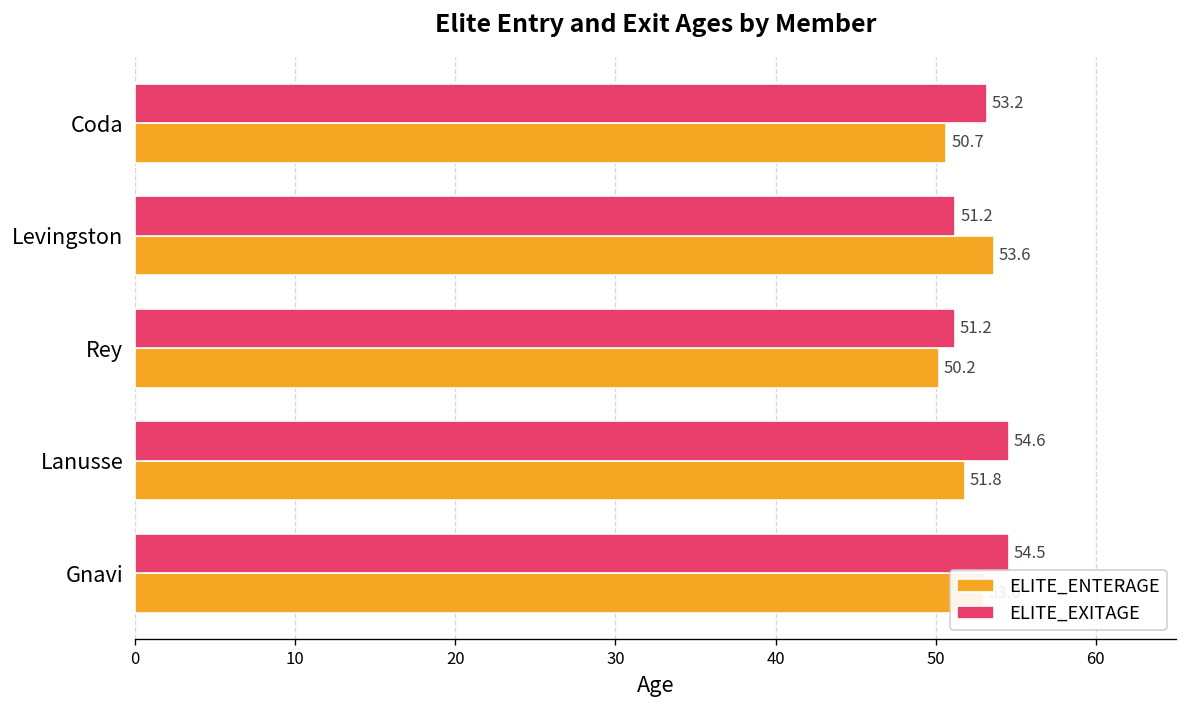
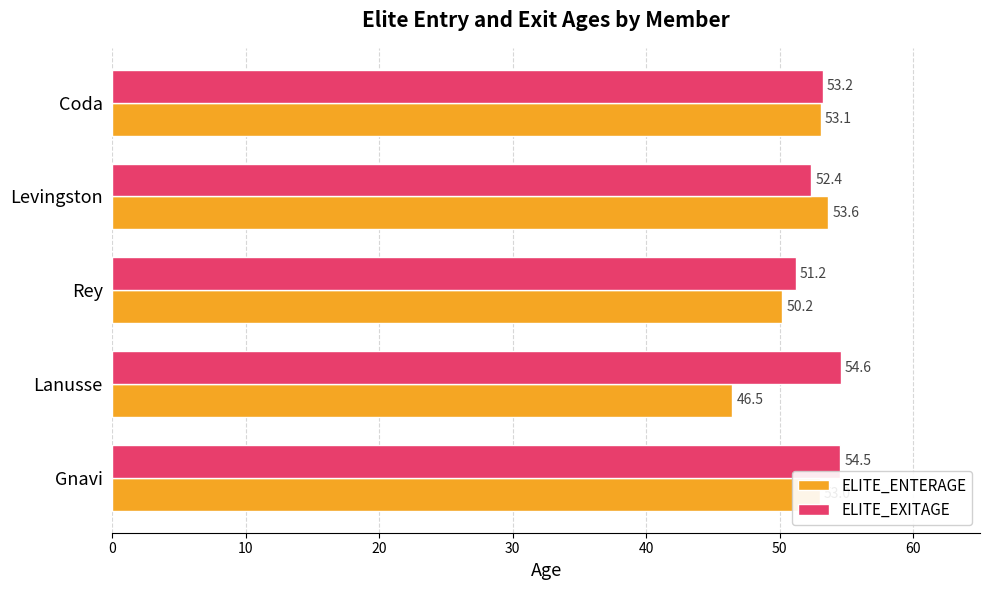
ELITE_ENTERAGE, Coda: 50.7 -> 53.1
ELITE_EXITAGE, Levingston: 51.2 -> 52.4
ELITE_ENTERAGE, Lanusse: 51.8 -> 46.5
